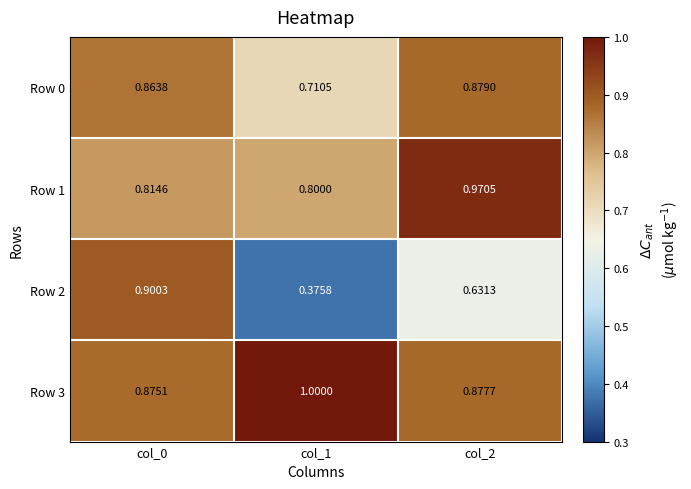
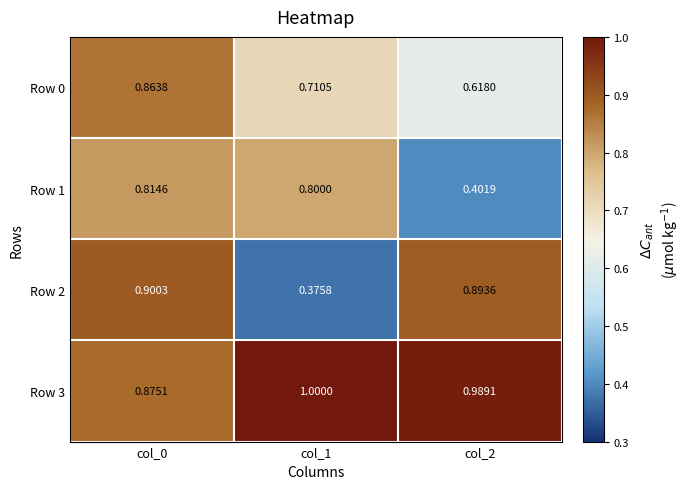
Row 0, col_2: 0.8790 -> 0.6180
Row 1, col_2: 0.9705 -> 0.4019
Row 2, col_2: 0.6313 -> 0.8936
Row 3, col_2: 0.8777 -> 0.9891
